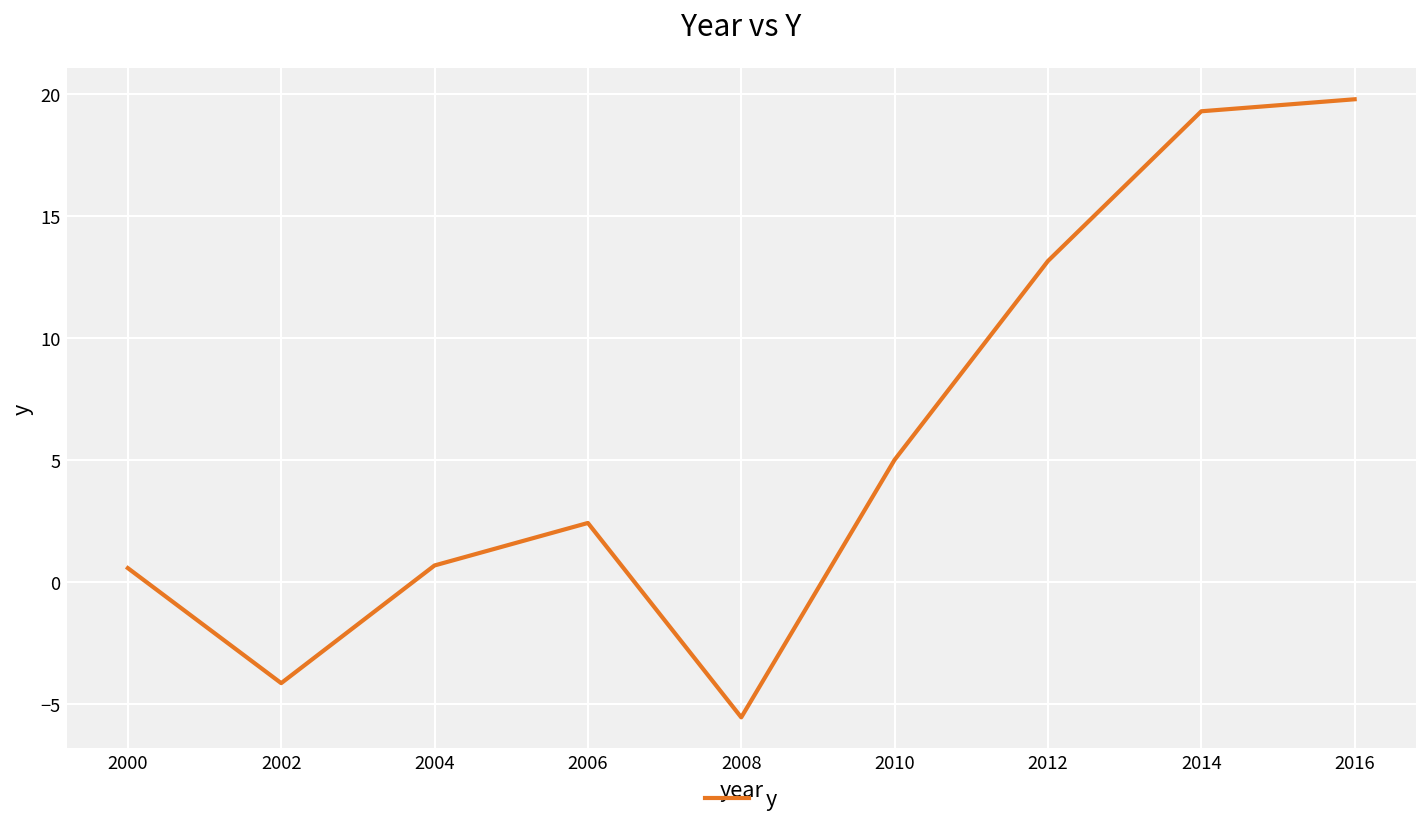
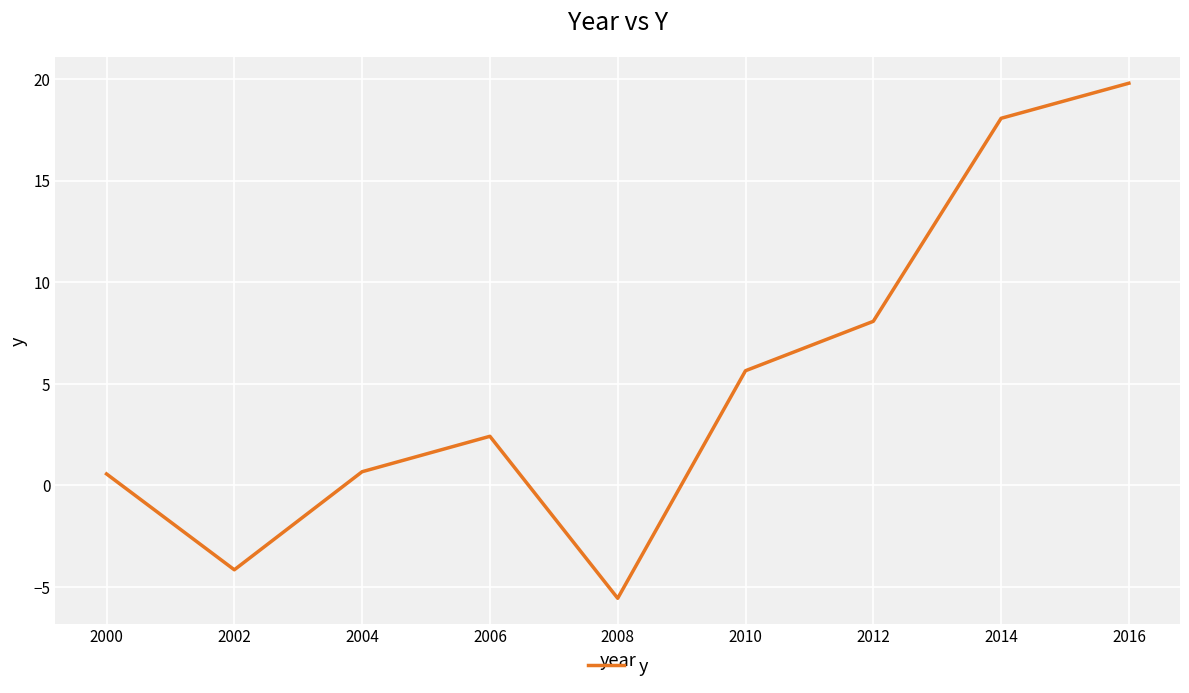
2010: 5.0 -> 5.6
2012: 13.2 -> 8.1
2014: 19.3 -> 18.1
